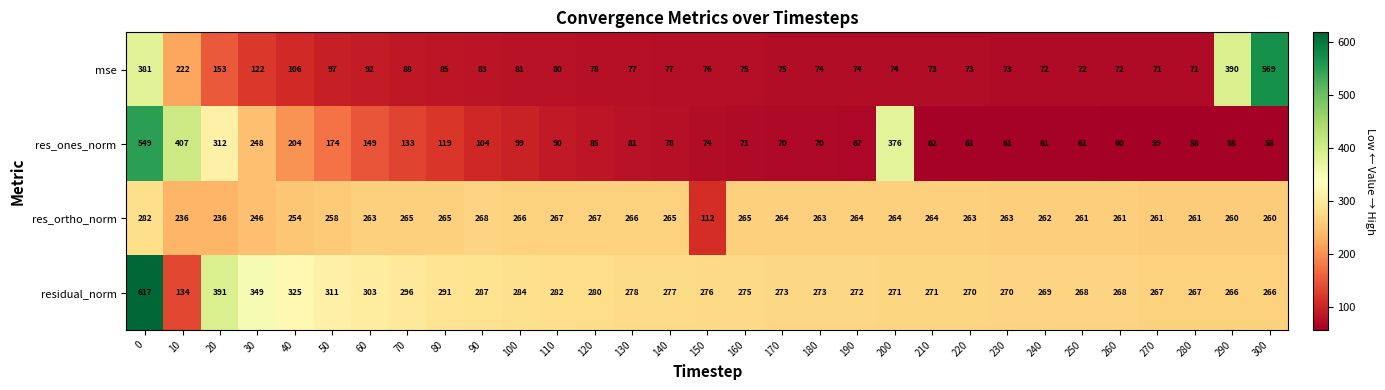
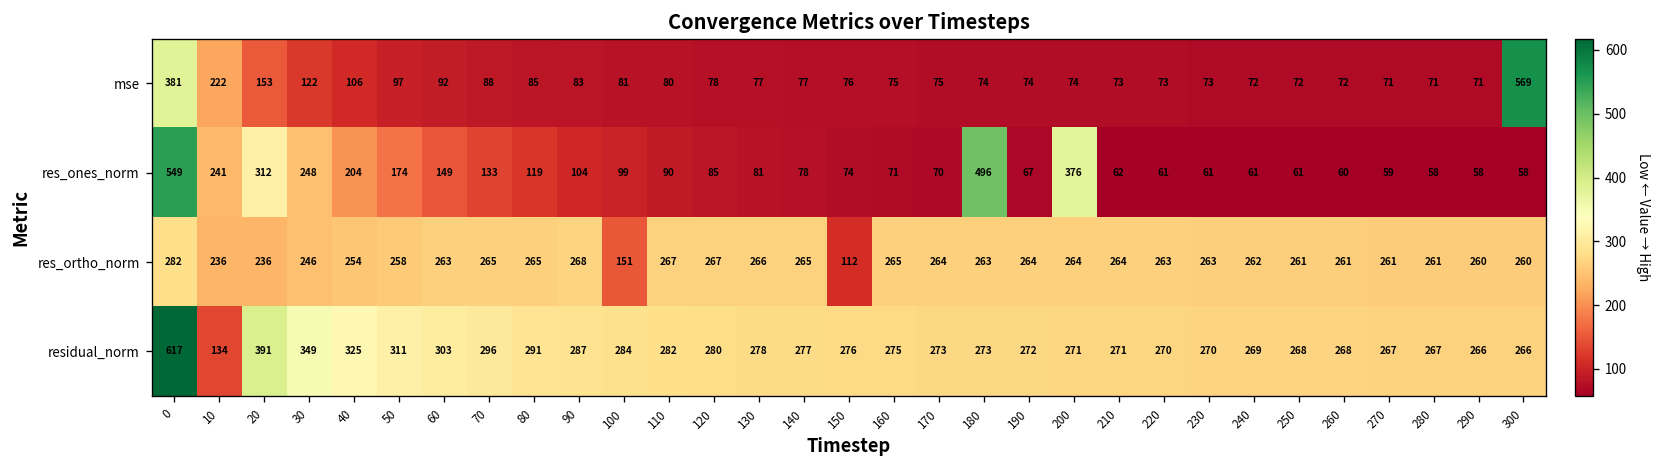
mse, 290: 390 -> 71
res_ones_norm, 10: 407 -> 241
res_ones_norm, 180: 70 -> 496
res_ortho_norm, 100: 266 -> 151
